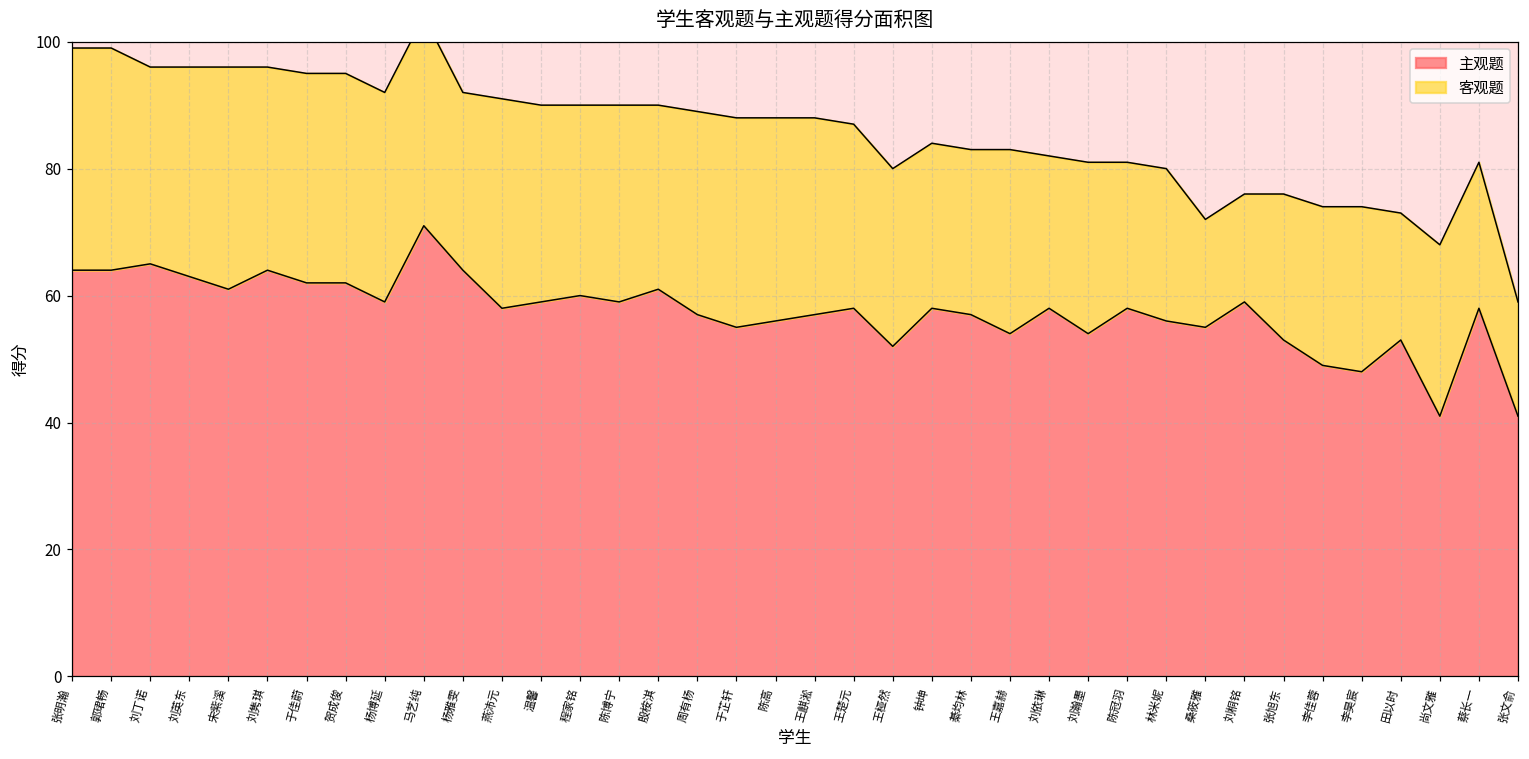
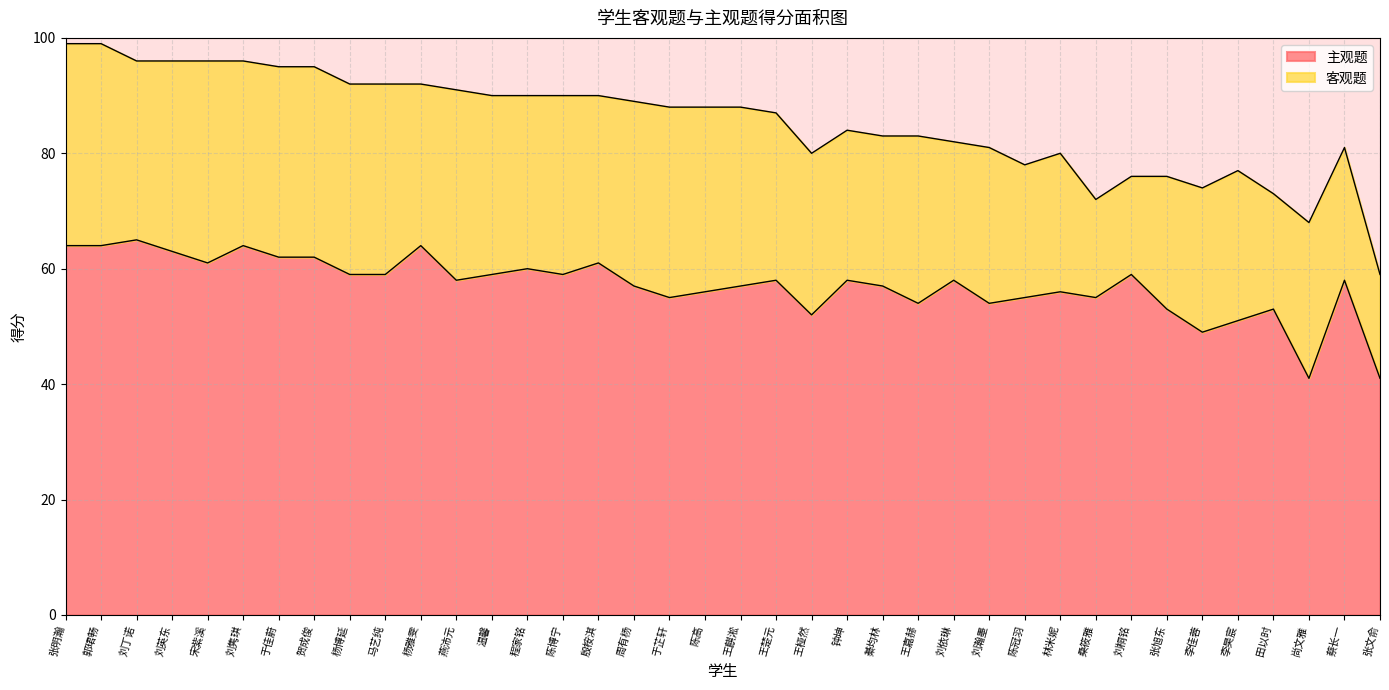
主观题, 马艺纯: 71 -> 59
主观题, 陈冠羽: 58 -> 55
主观题, 李昊宸: 48 -> 51
